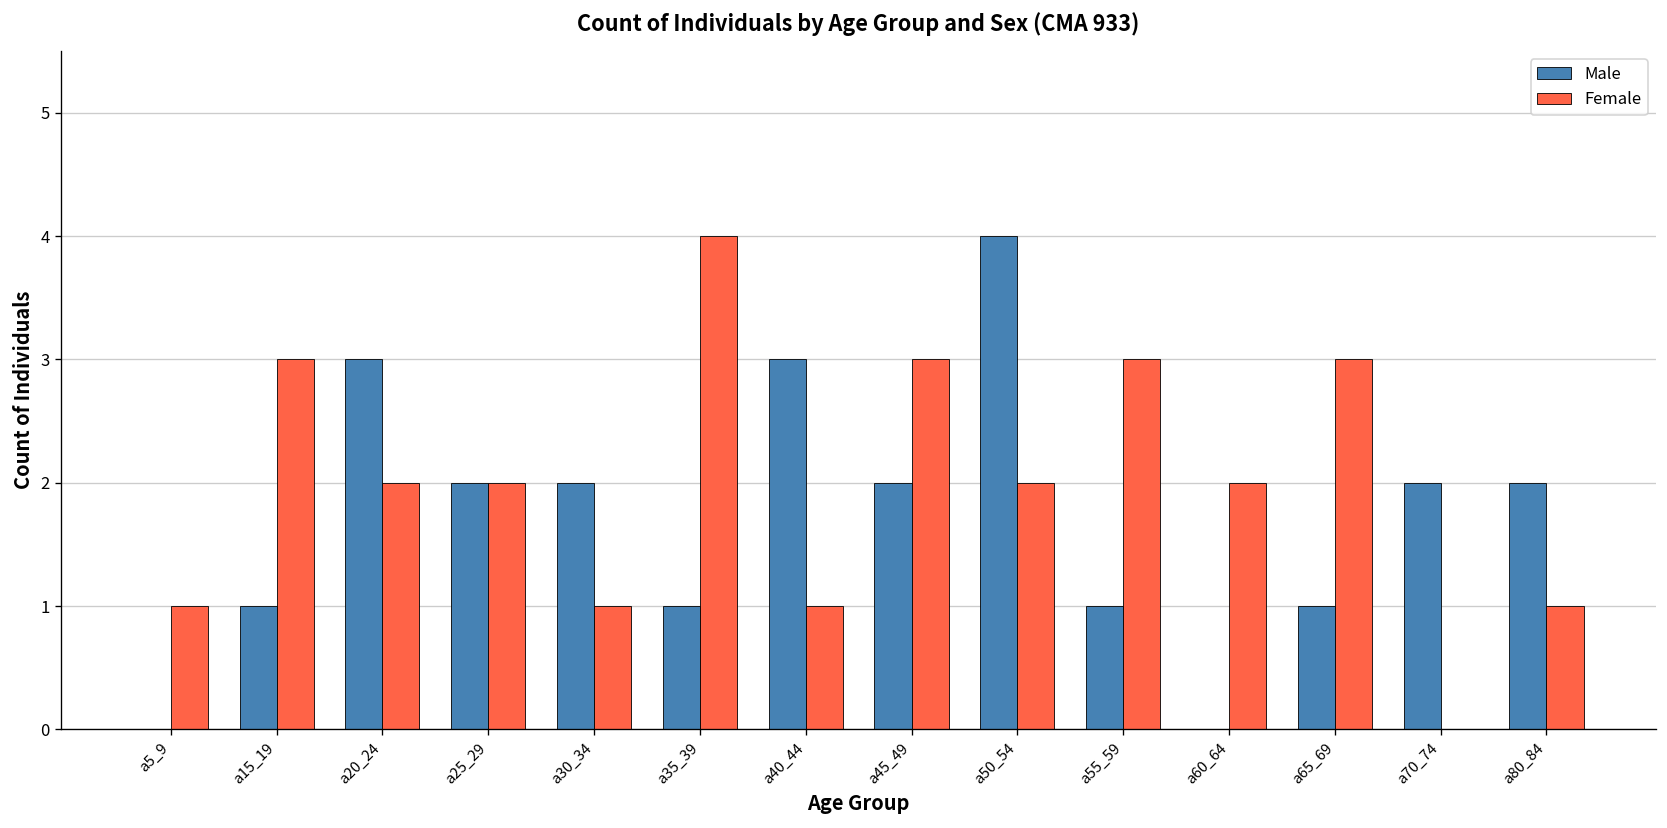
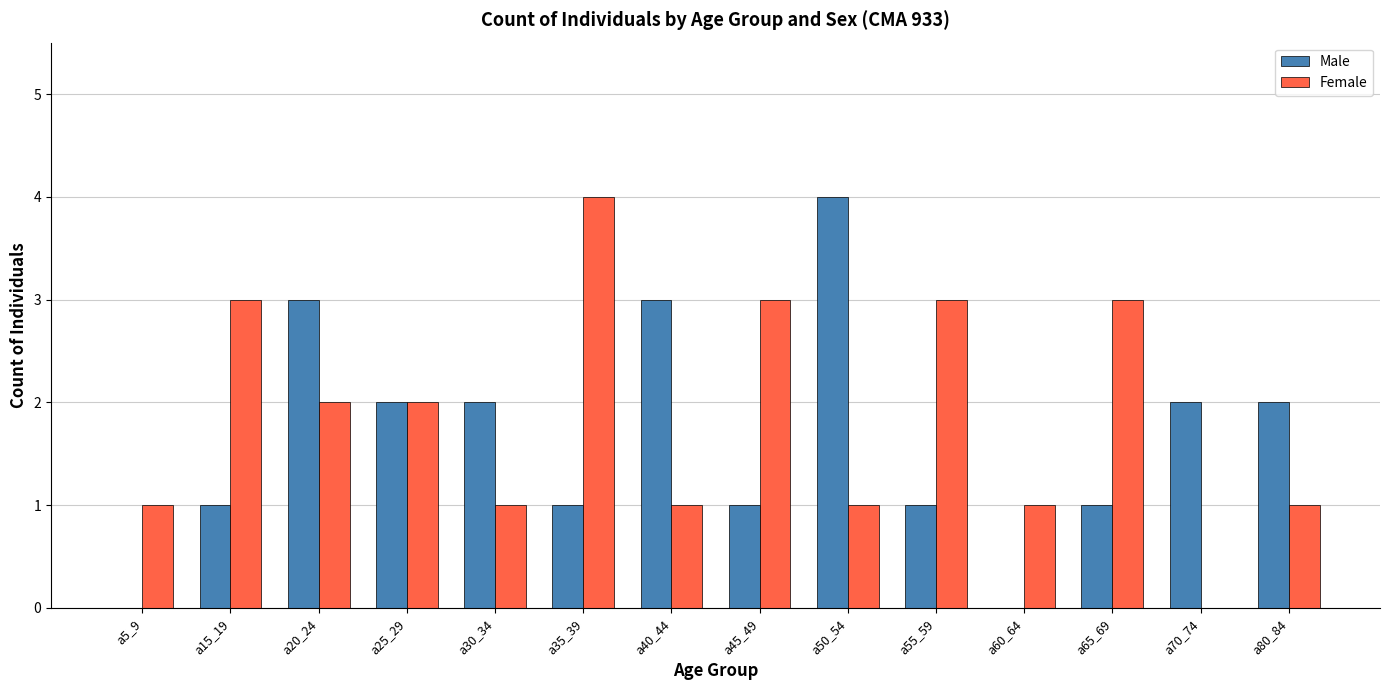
Male, a45_49: 2 -> 1
Female, a50_54: 2 -> 1
Female, a60_64: 2 -> 1
